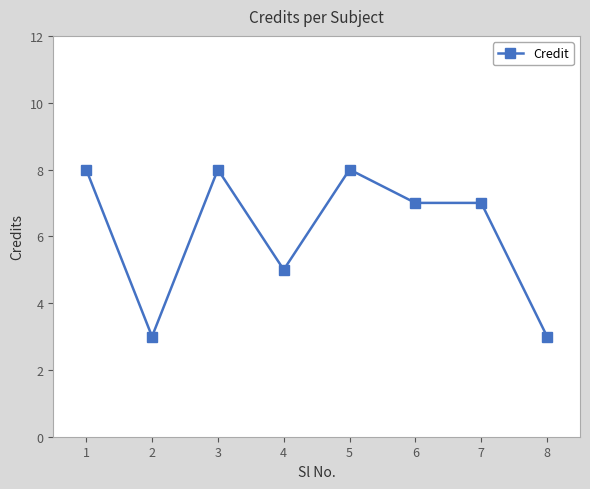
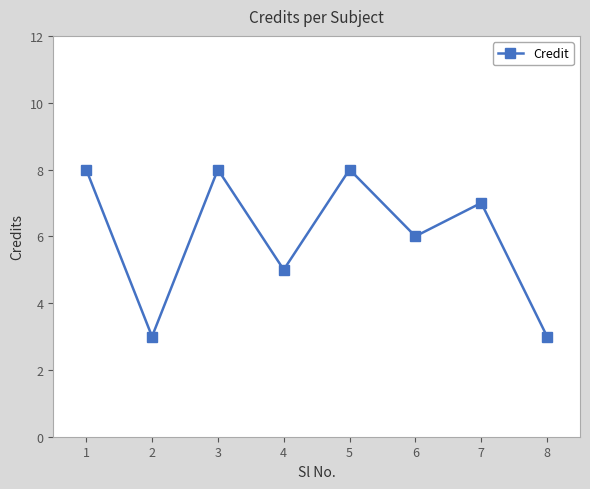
6: 7 -> 6
